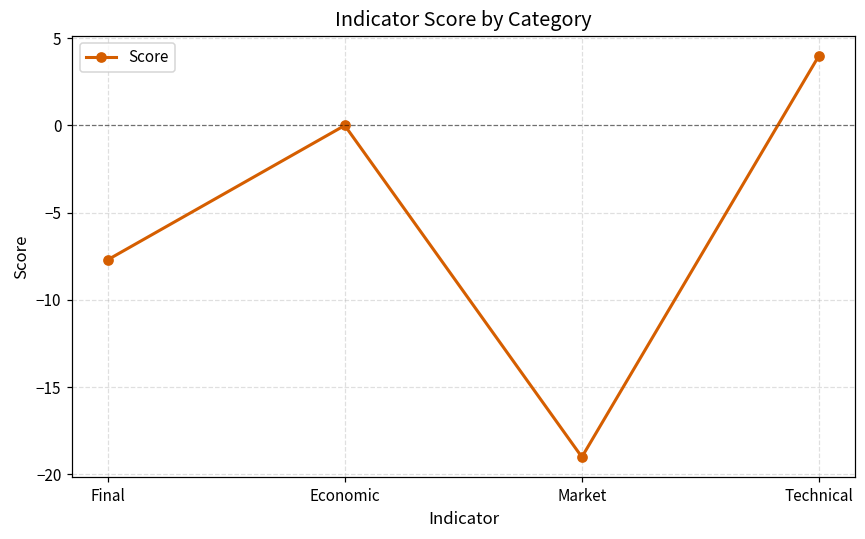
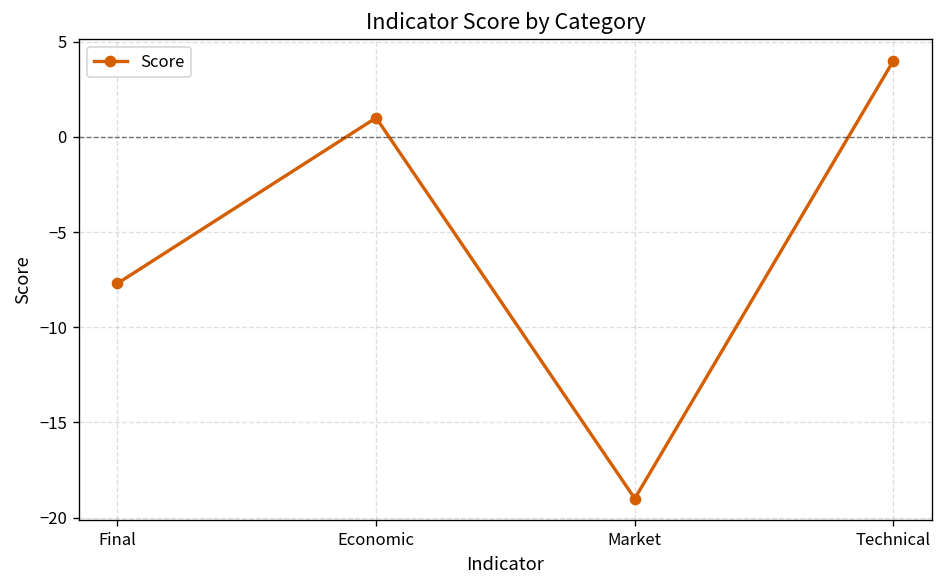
Economic: 0 -> 1
